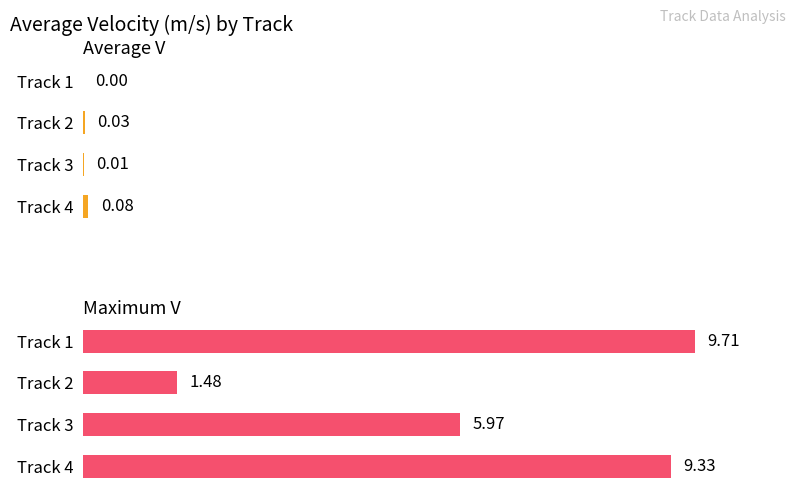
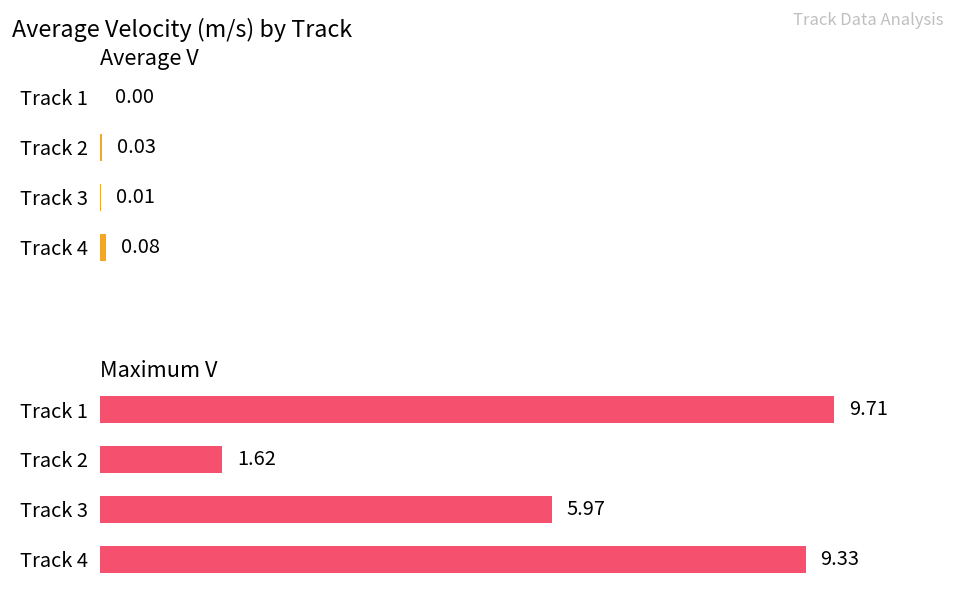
Maximum V, Track 2: 1.48 -> 1.62
